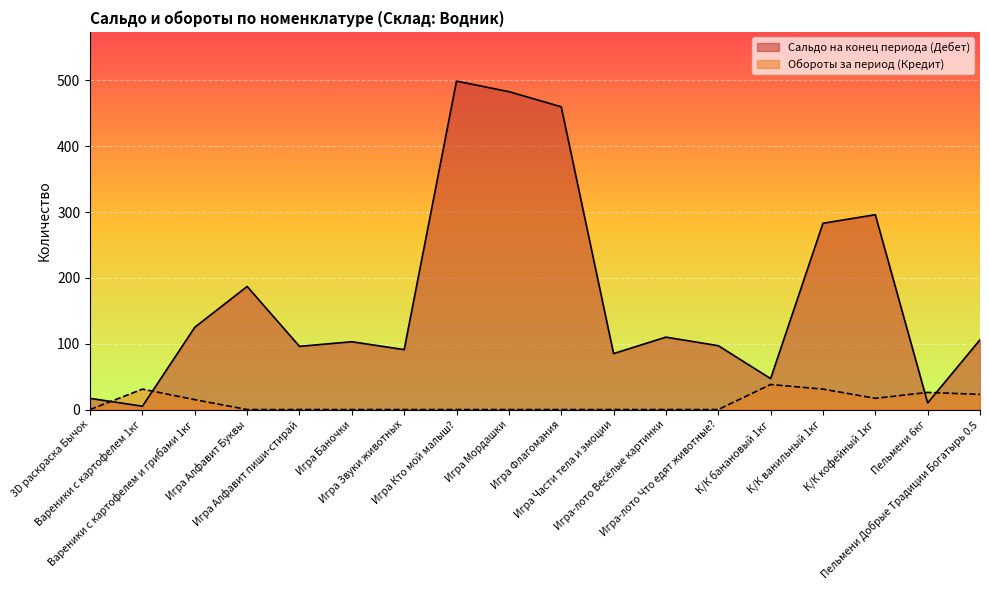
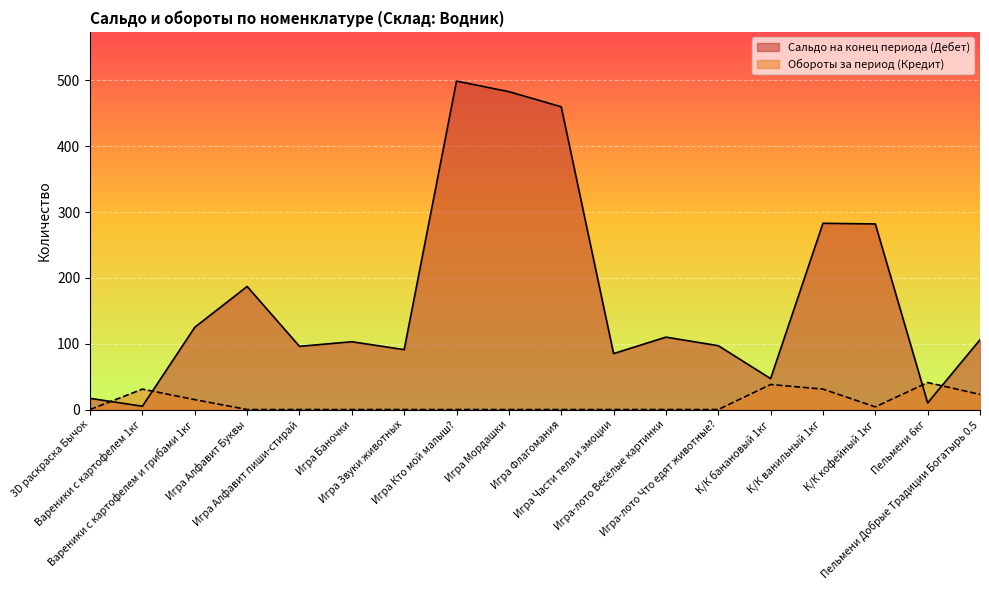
Сальдо на конец периода (Дебет), К/К кофейный 1кг: 300 -> 280
Обороты за период (Кредит), К/К кофейный 1кг: 20 -> 0
Обороты за период (Кредит), Пельмени 6кг: 30 -> 40
